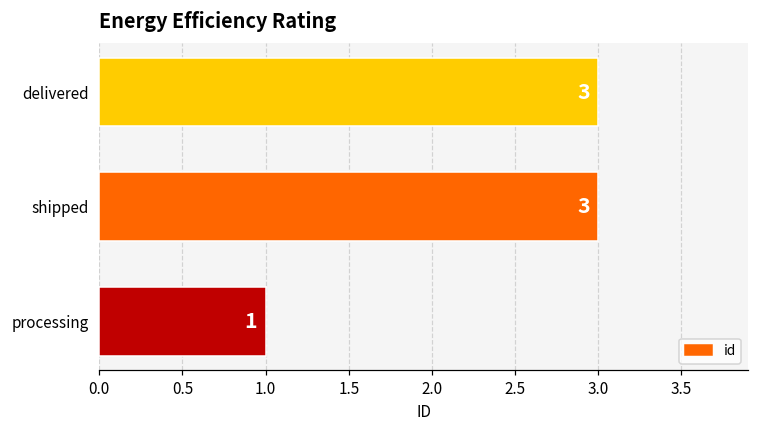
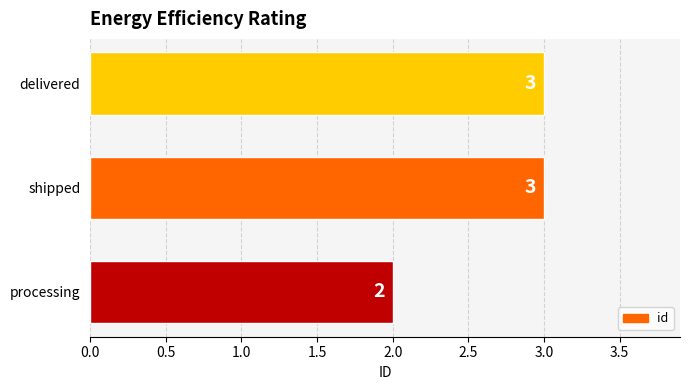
processing: 1 -> 2
